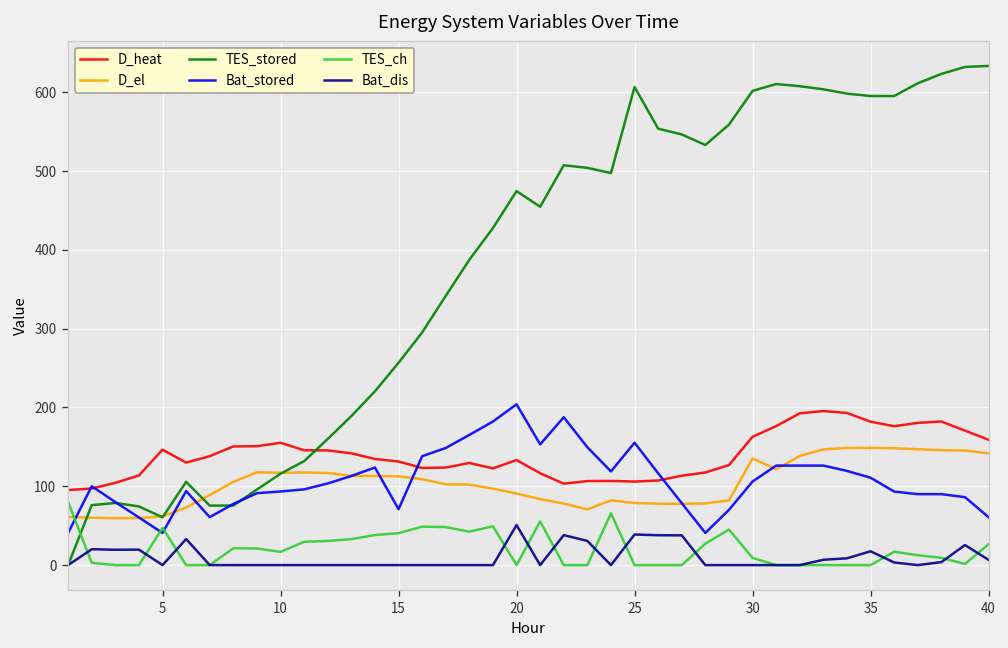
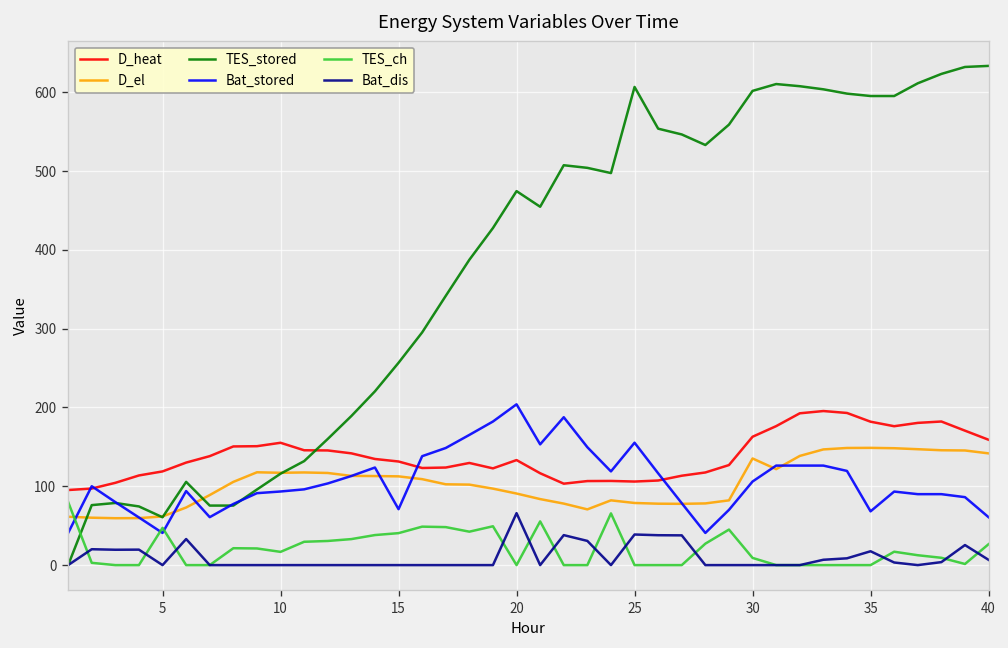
D_heat, 5: 150 -> 120
Bat_dis, 20: 50 -> 70
Bat_stored, 35: 110 -> 70
